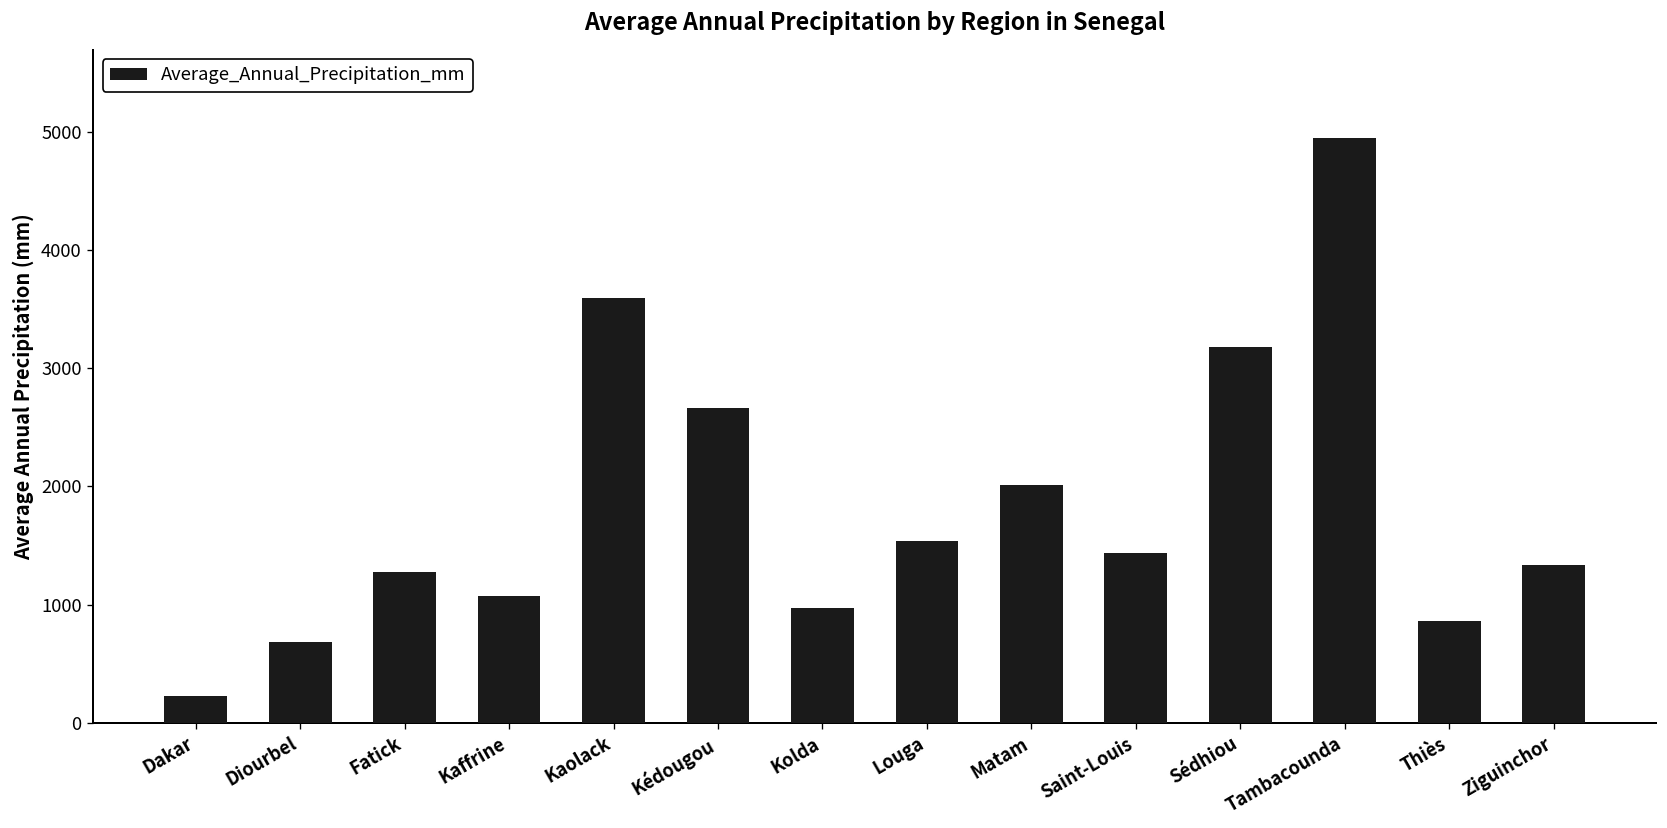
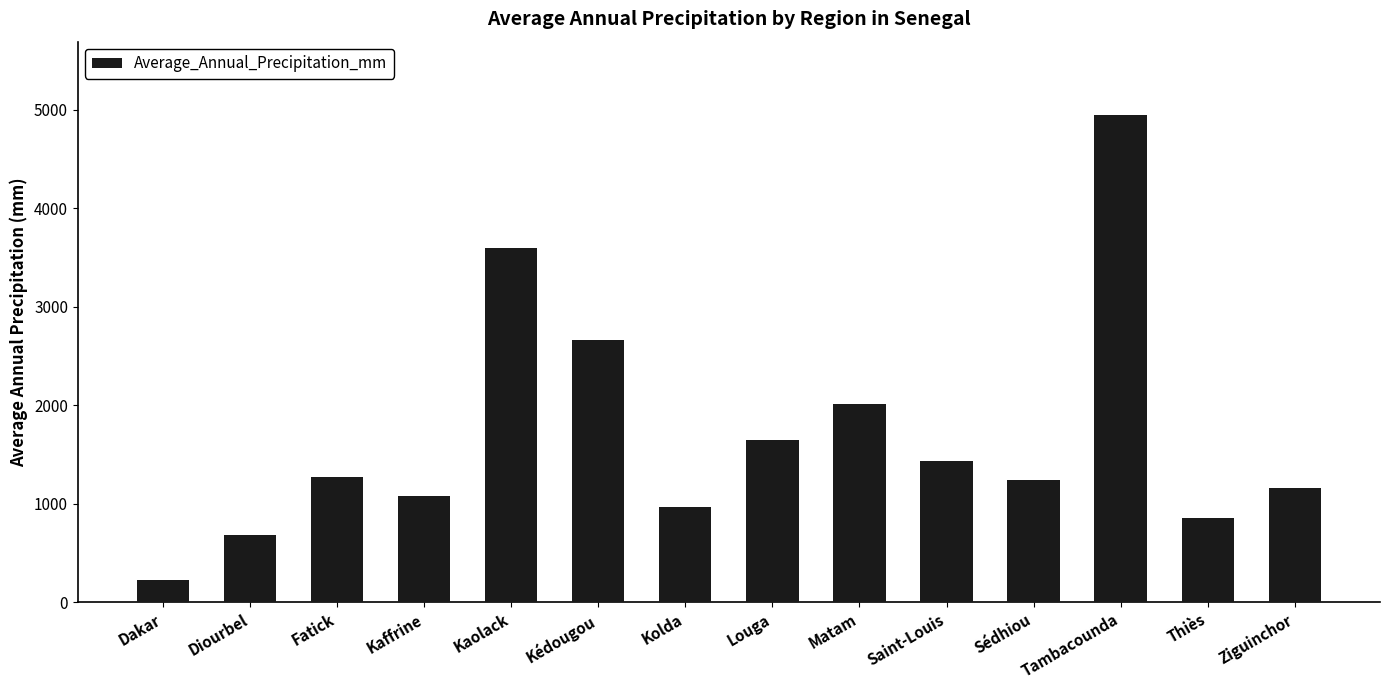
Louga: 1500 -> 1600
Sédhiou: 3200 -> 1200
Ziguinchor: 1300 -> 1200
